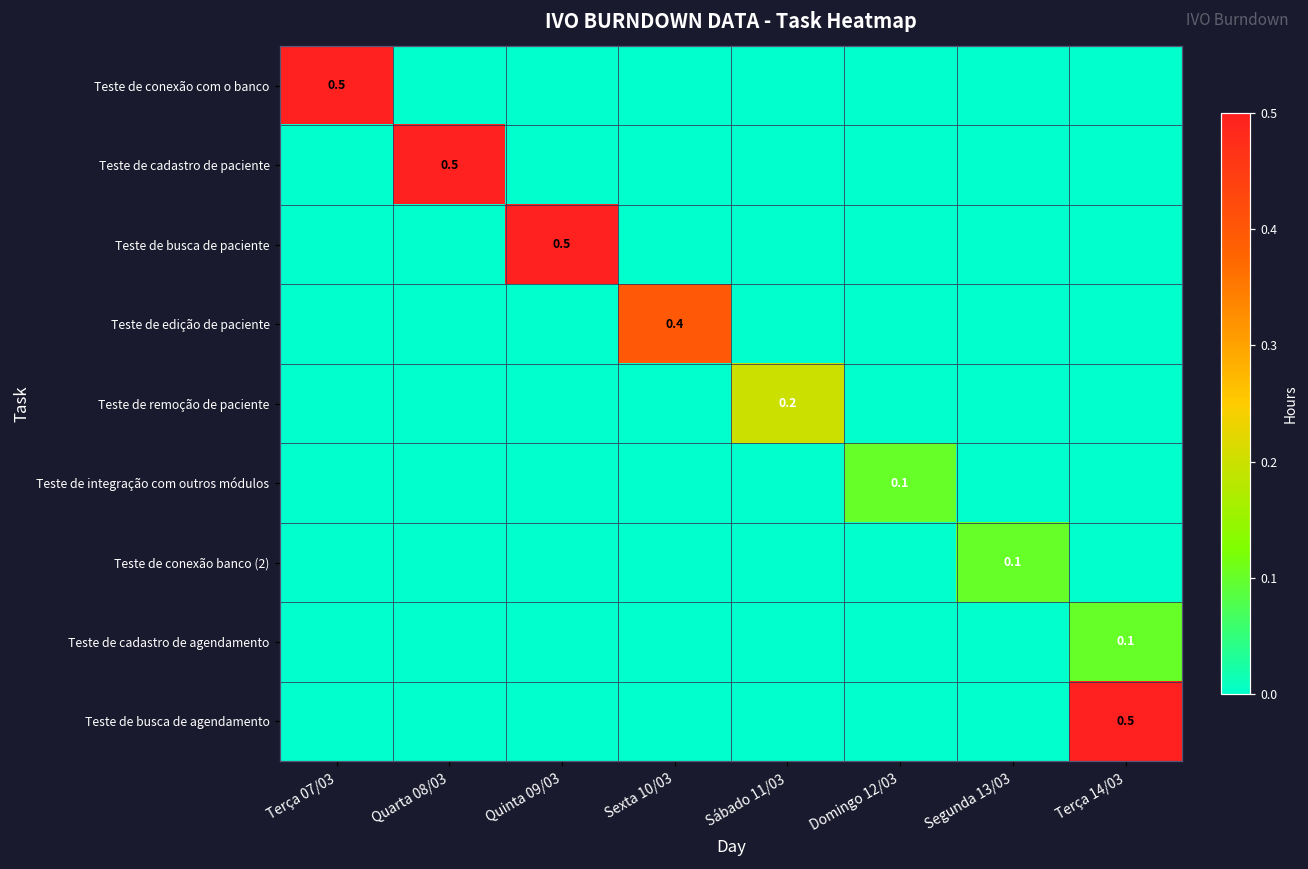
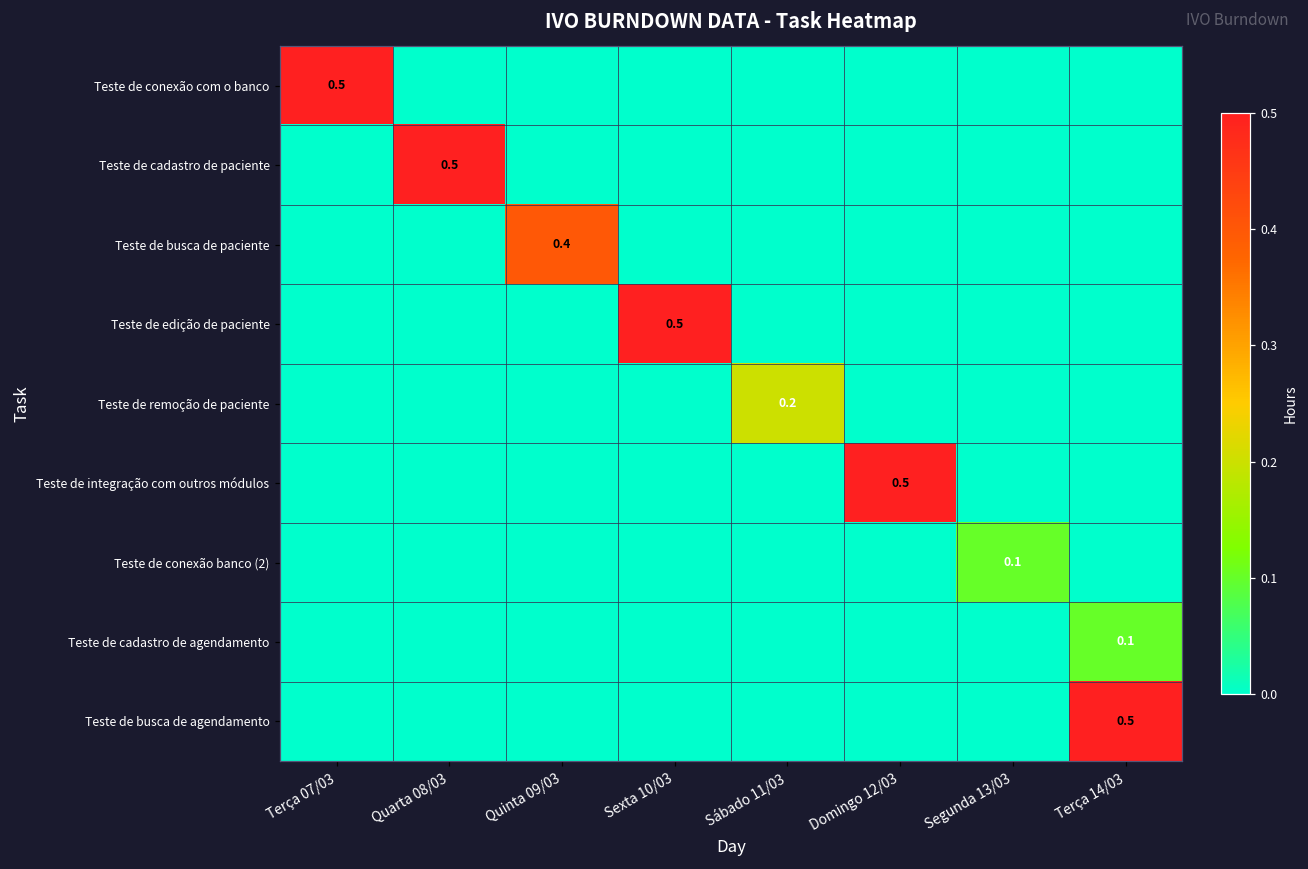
Teste de busca de paciente, Quinta 09/03: 0.5 -> 0.4
Teste de edição de paciente, Sexta 10/03: 0.4 -> 0.5
Teste de integração com outros módulos, Domingo 12/03: 0.1 -> 0.5
